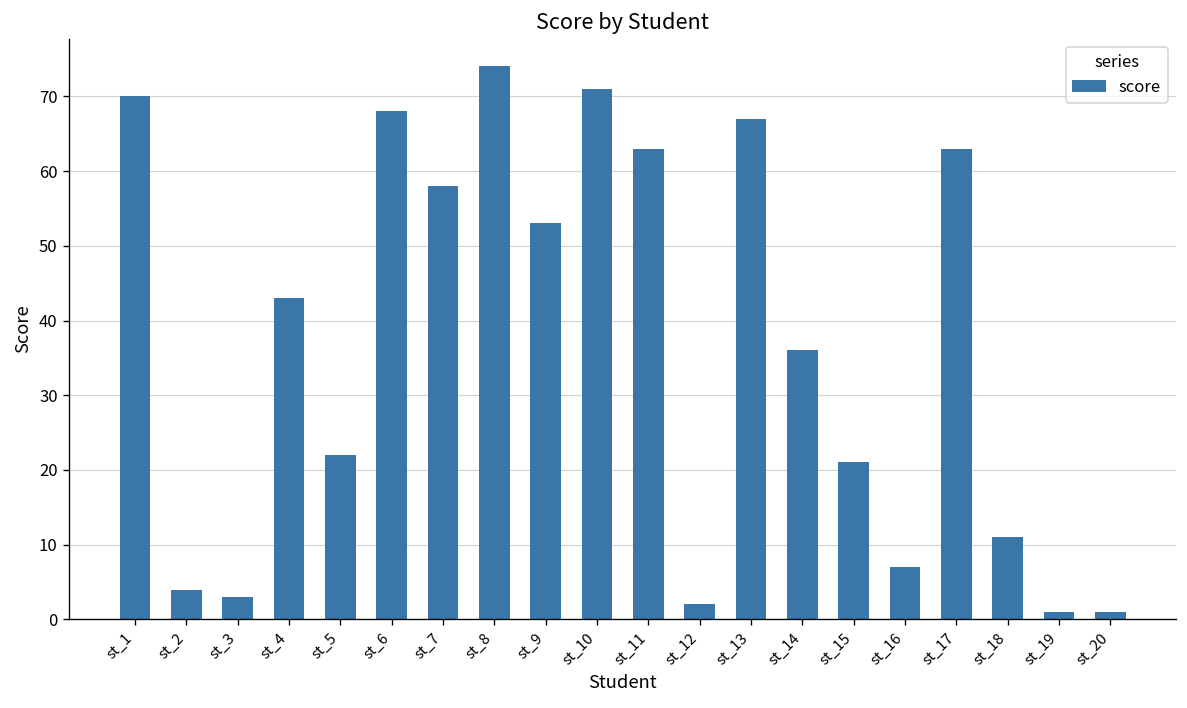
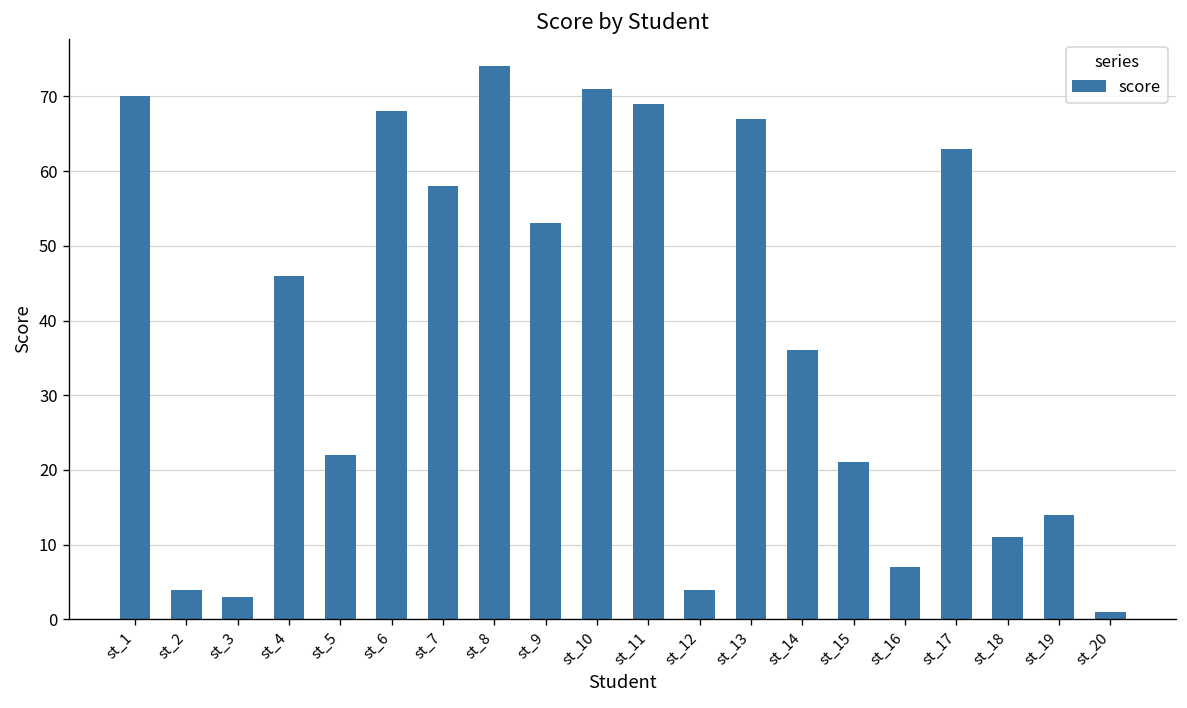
st_4: 43 -> 46
st_11: 63 -> 69
st_12: 2 -> 4
st_19: 1 -> 14
